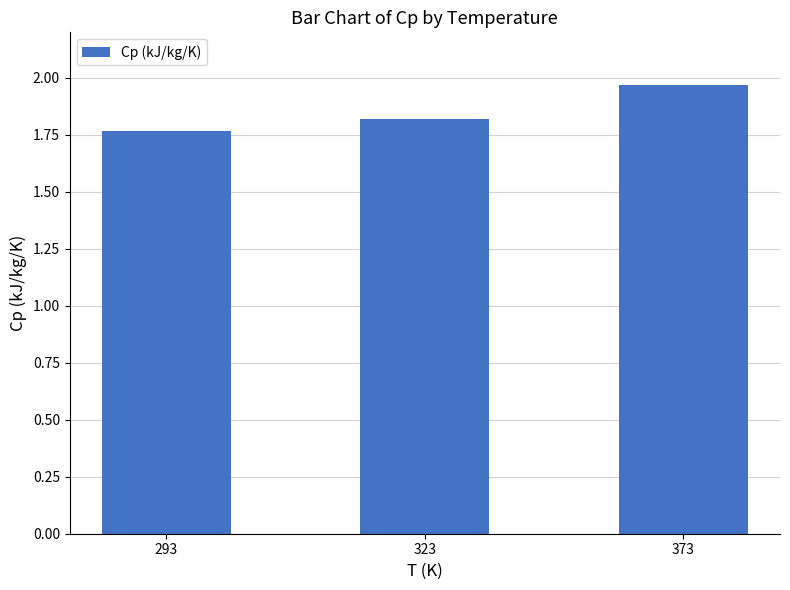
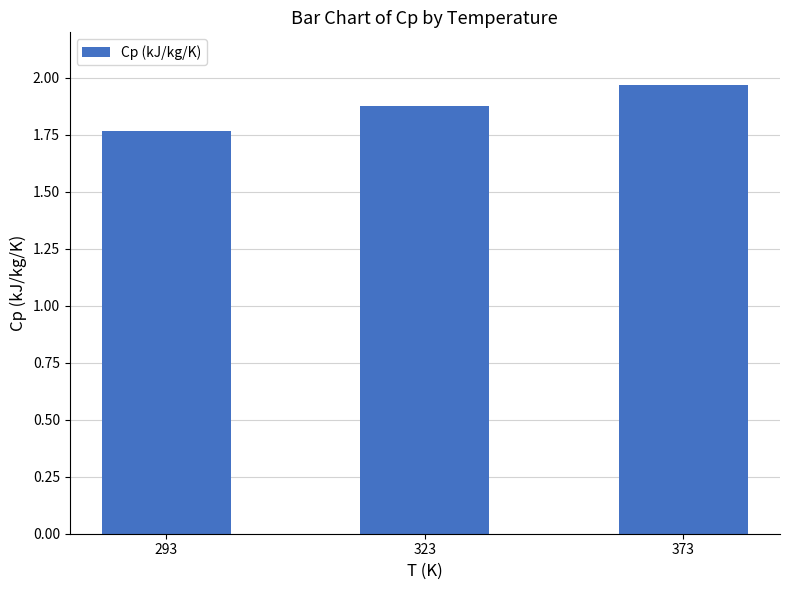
323: 1.82 -> 1.88
